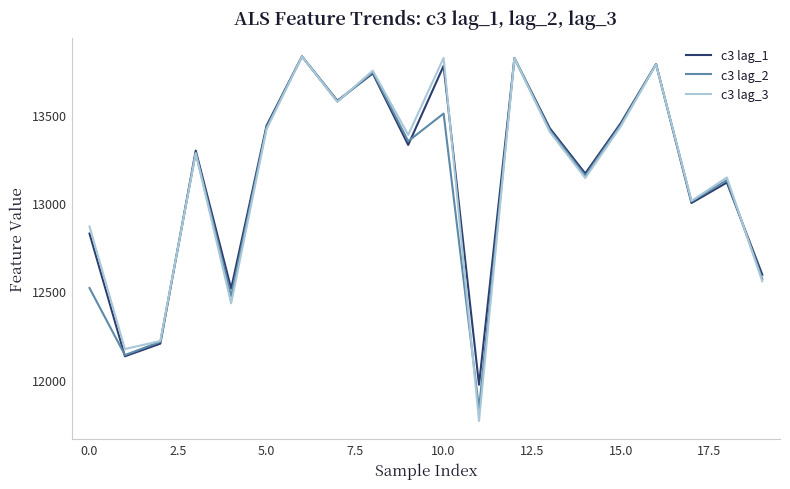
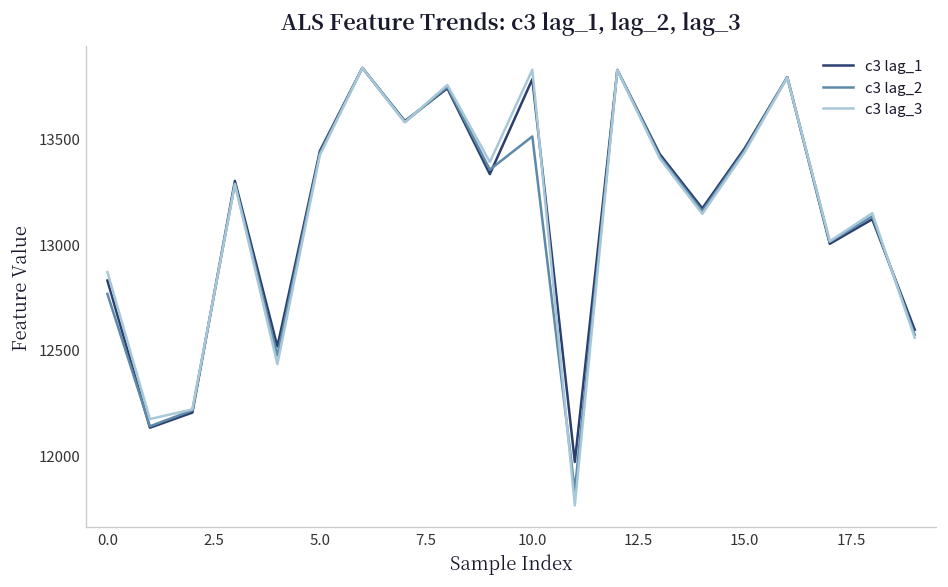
c3 lag_2, 0.0: 12520 -> 12760
